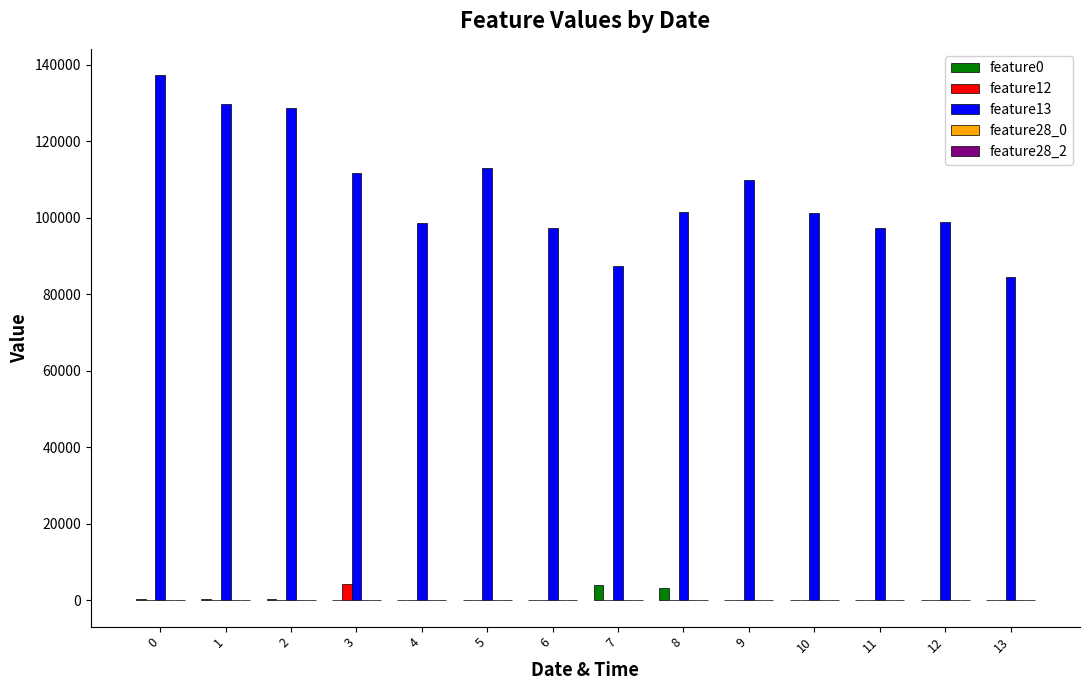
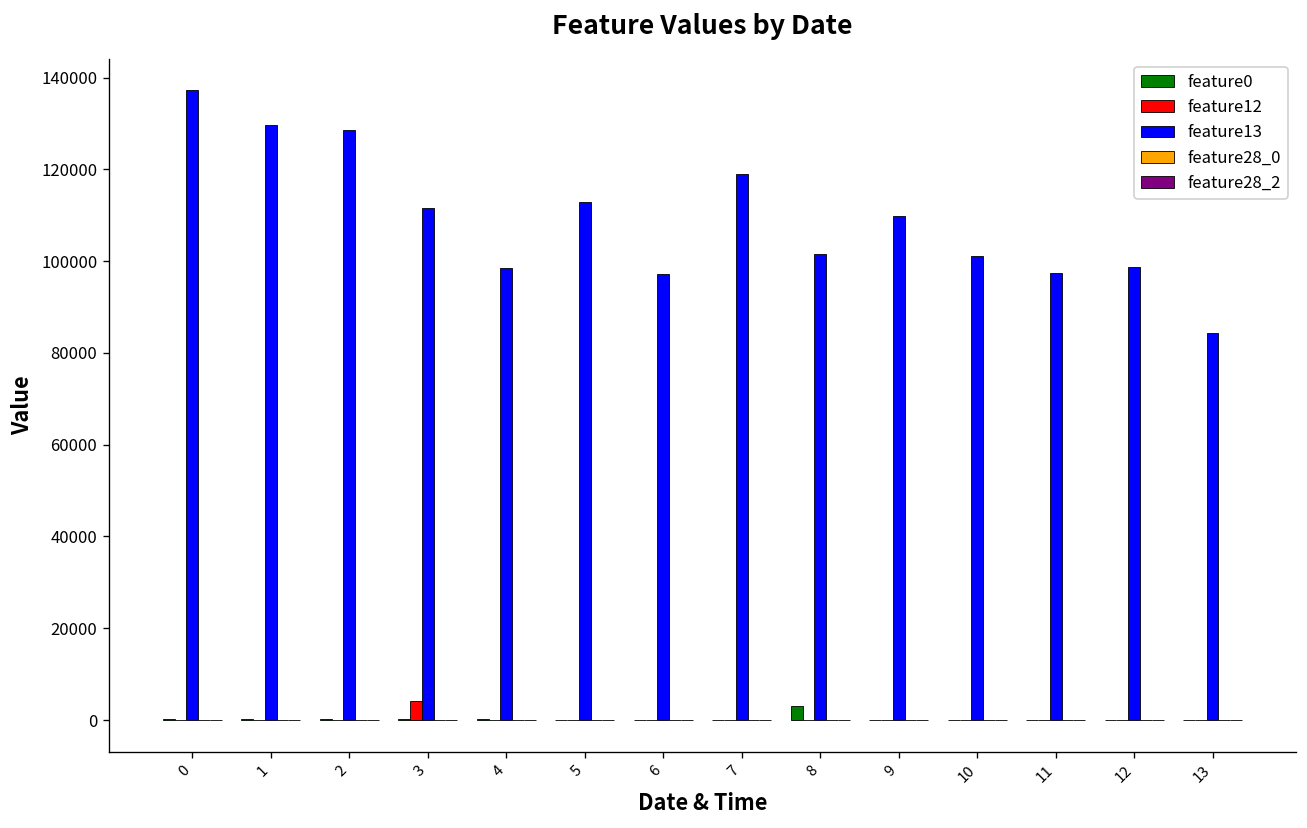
feature0, 7: 4000 -> 0
feature13, 7: 87000 -> 119000
